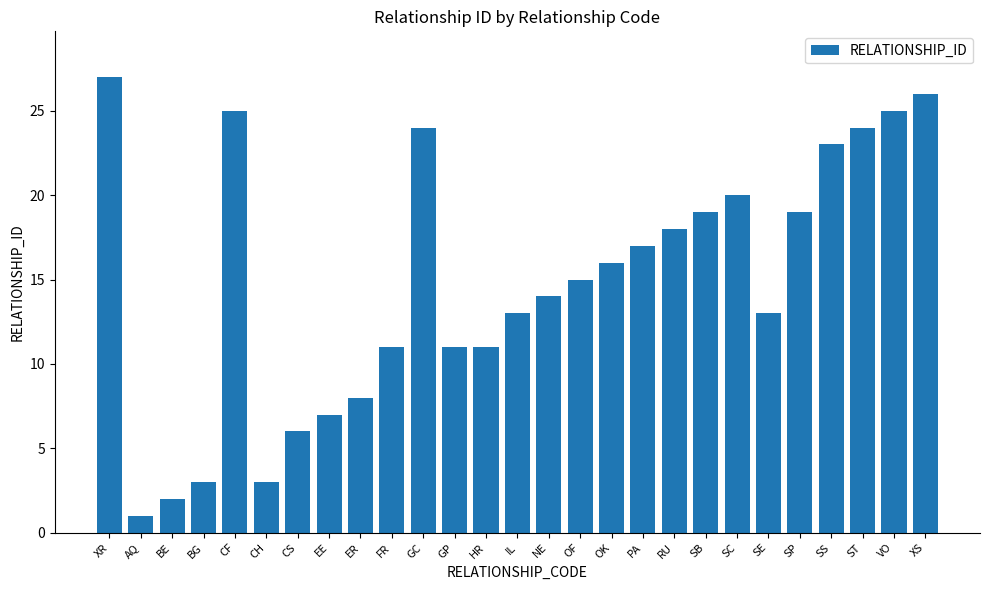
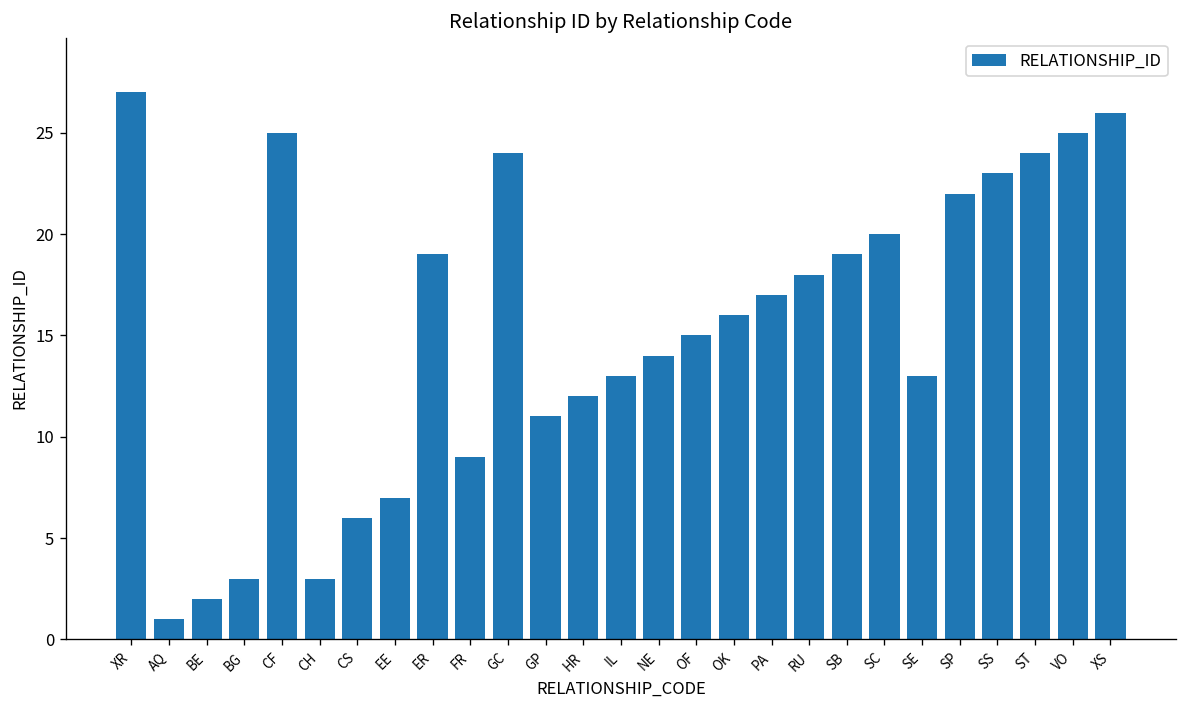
ER: 8 -> 19
FR: 11 -> 9
HR: 11 -> 12
SP: 19 -> 22
